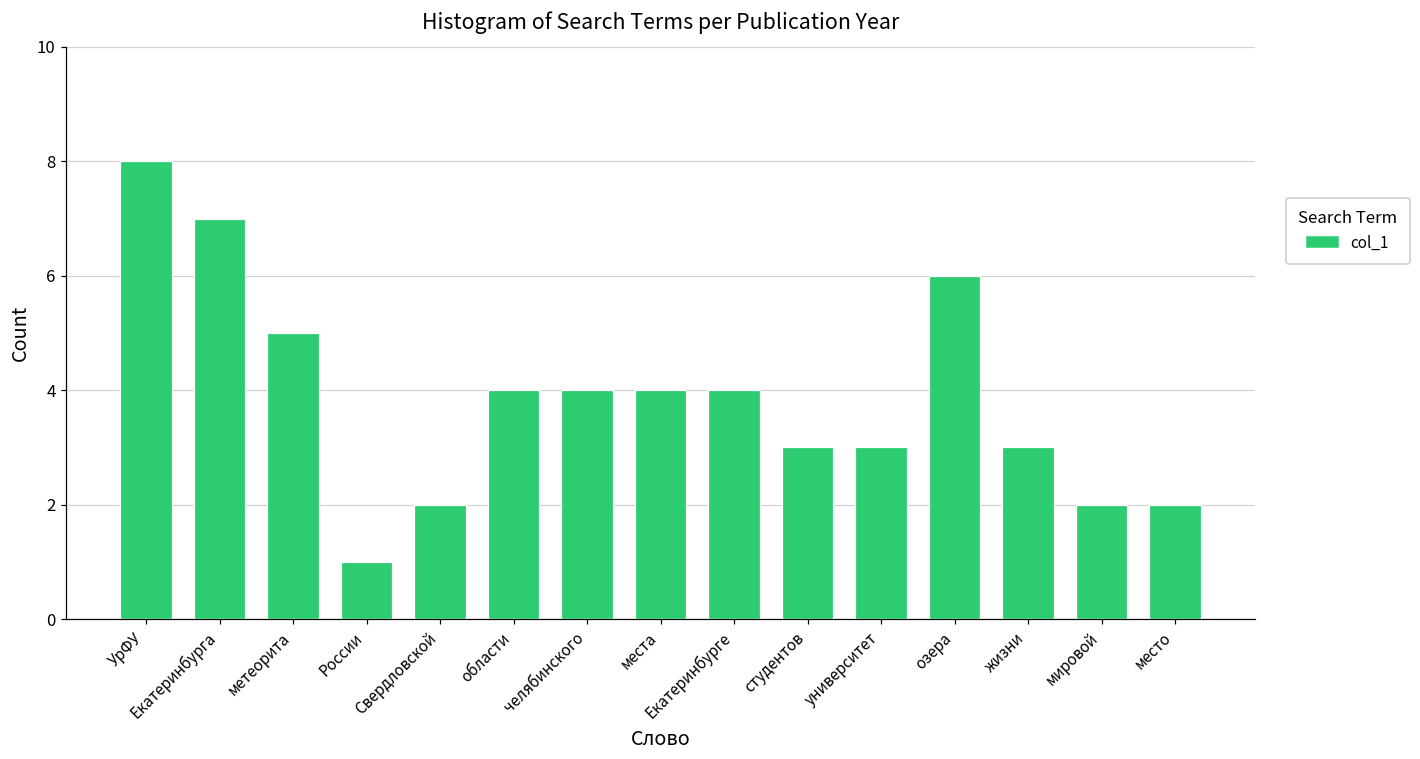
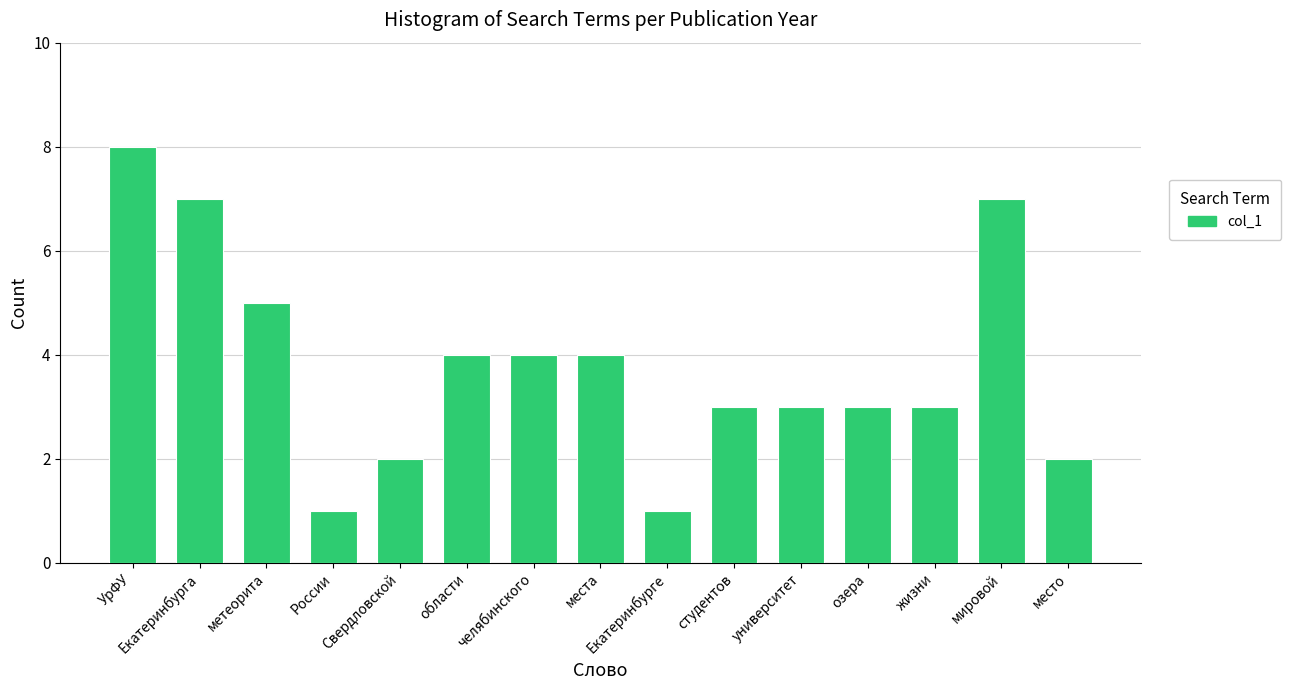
Екатеринбурге: 4 -> 1
озера: 6 -> 3
мировой: 2 -> 7
